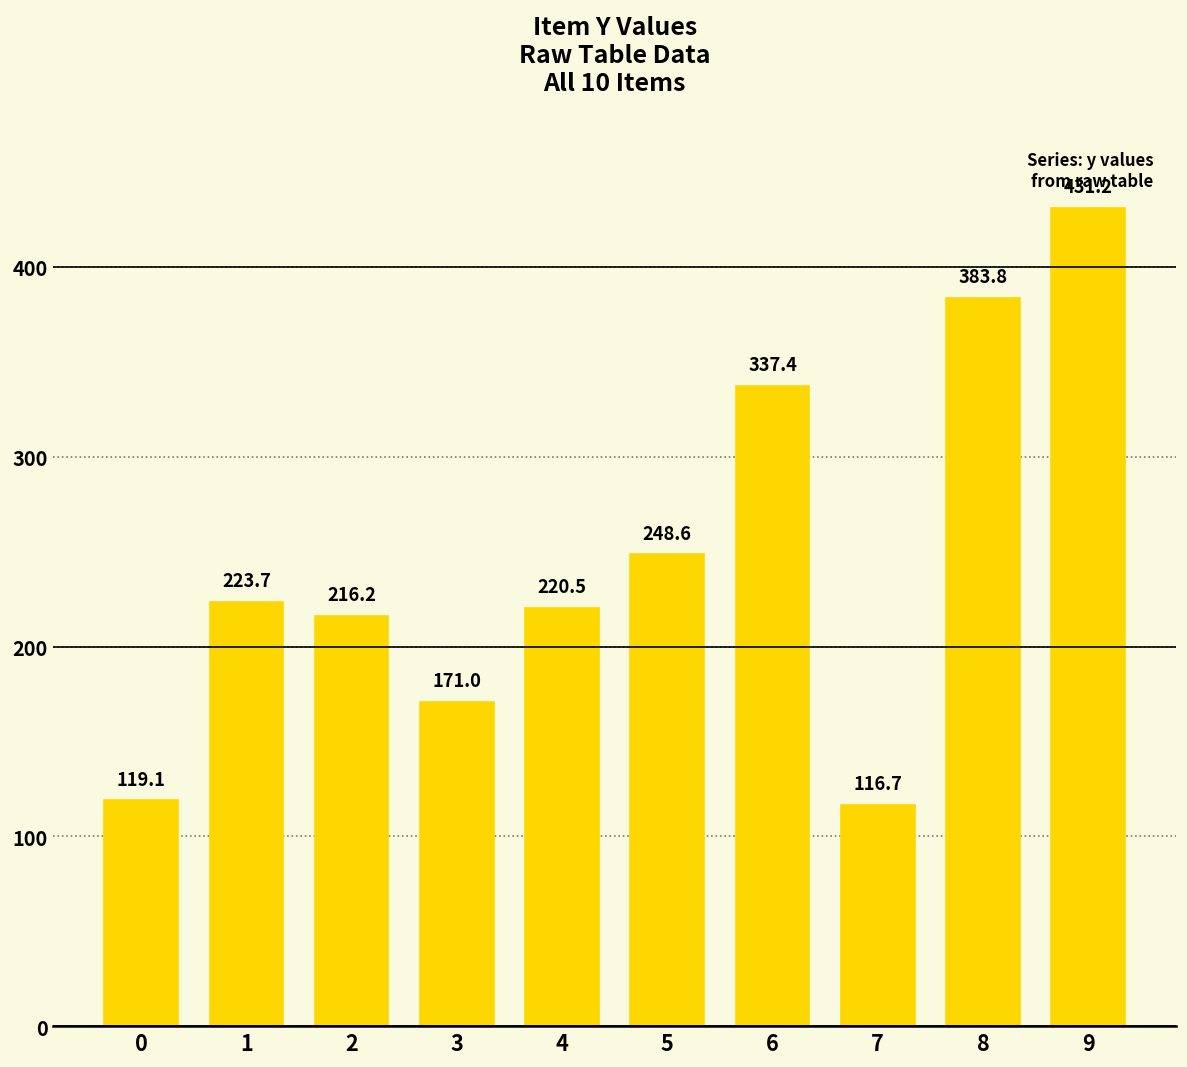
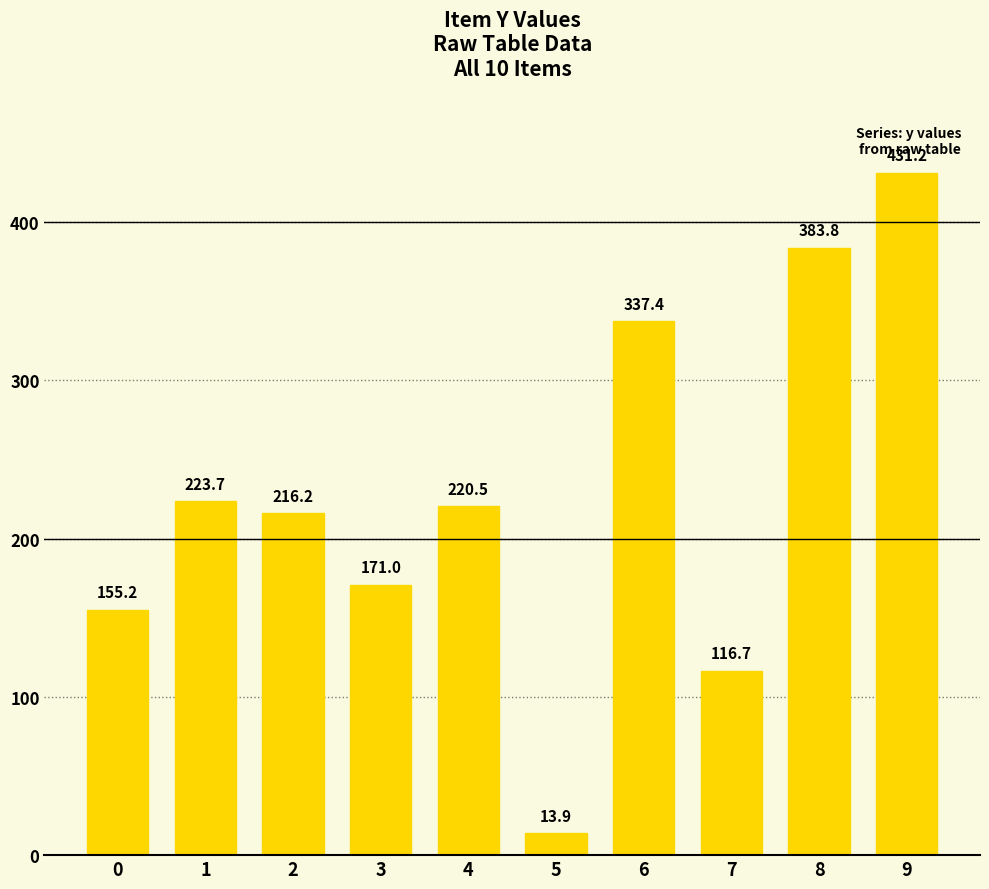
0: 119.1 -> 155.2
5: 248.6 -> 13.9
